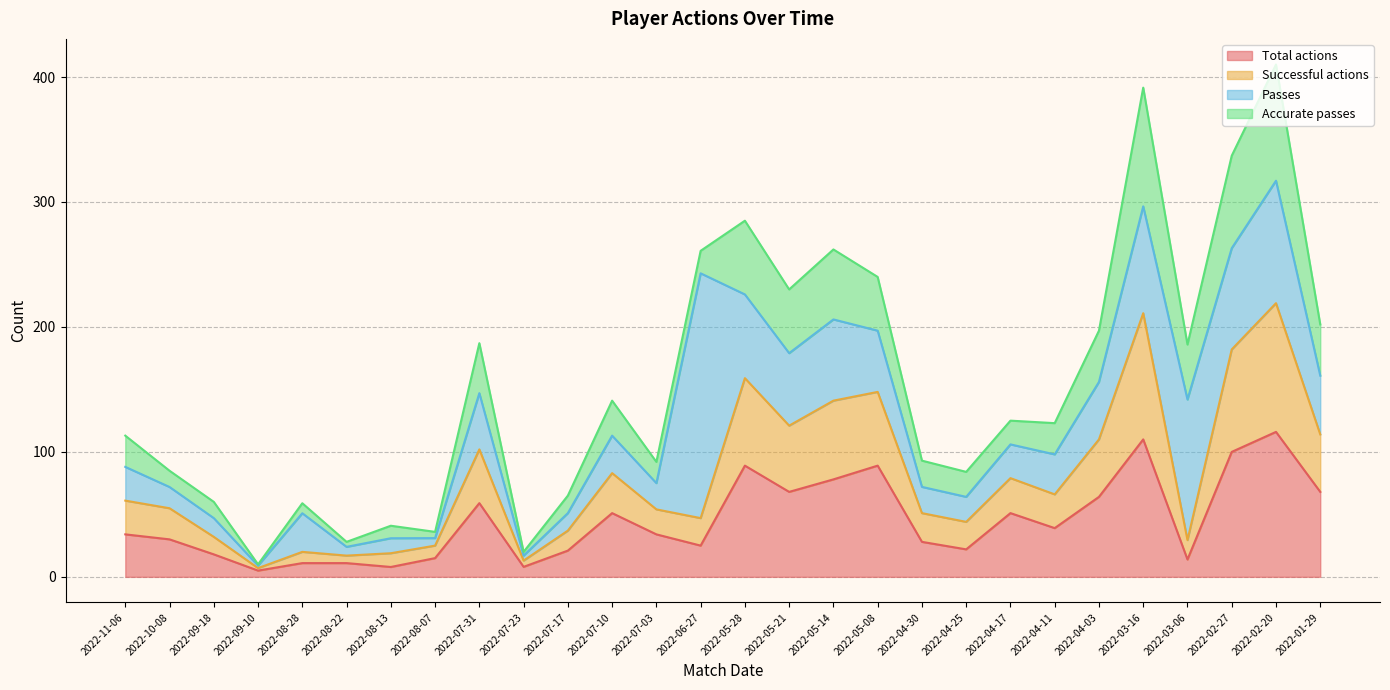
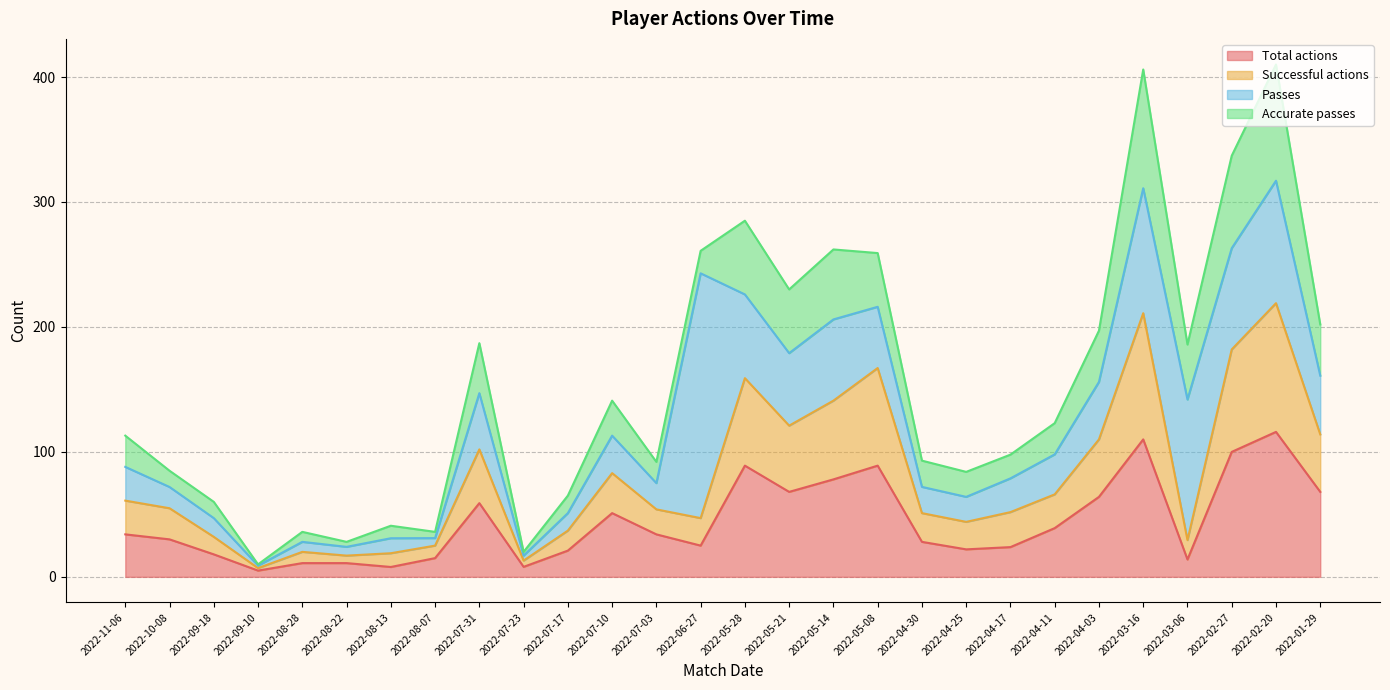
Passes, 2022-08-28: 31 -> 8
Successful actions, 2022-05-08: 59 -> 78
Total actions, 2022-04-17: 51 -> 24
Passes, 2022-03-16: 86 -> 100
